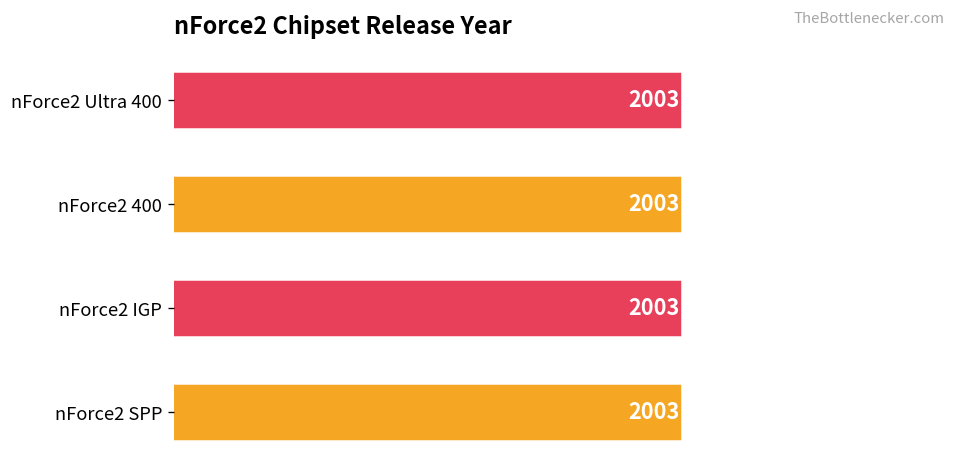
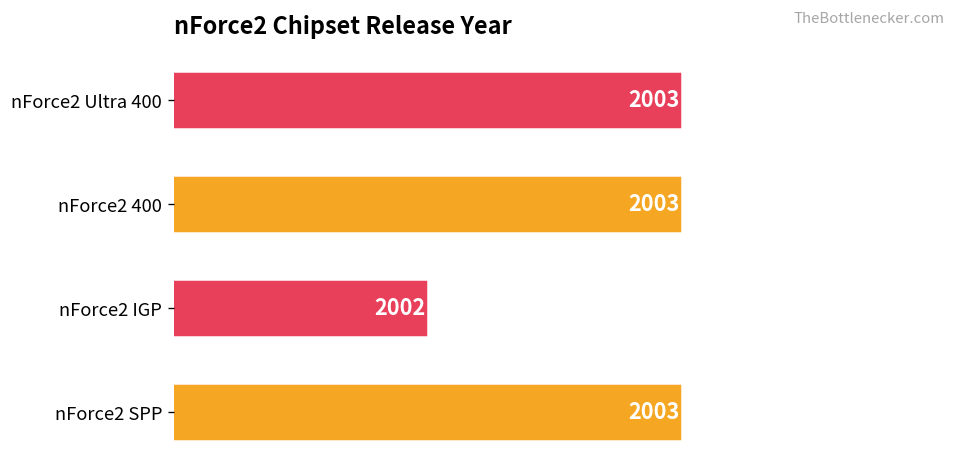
nForce2 IGP: 2003 -> 2002
